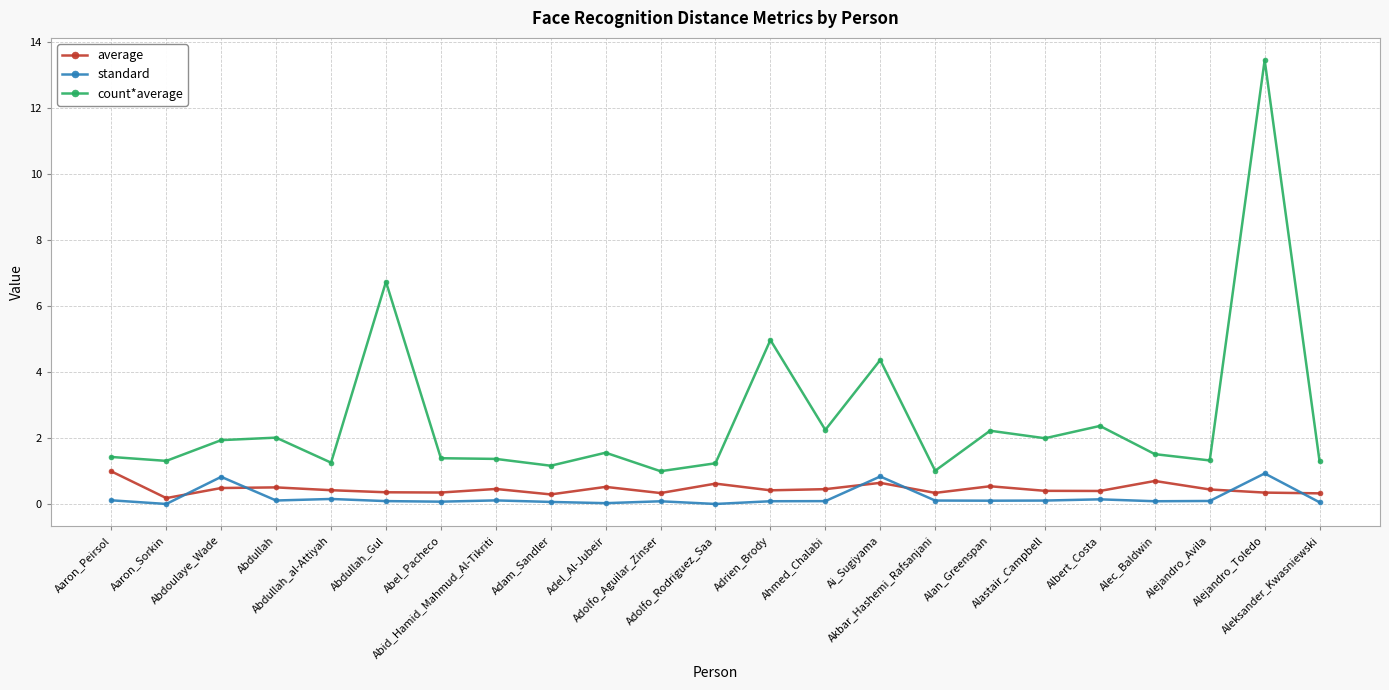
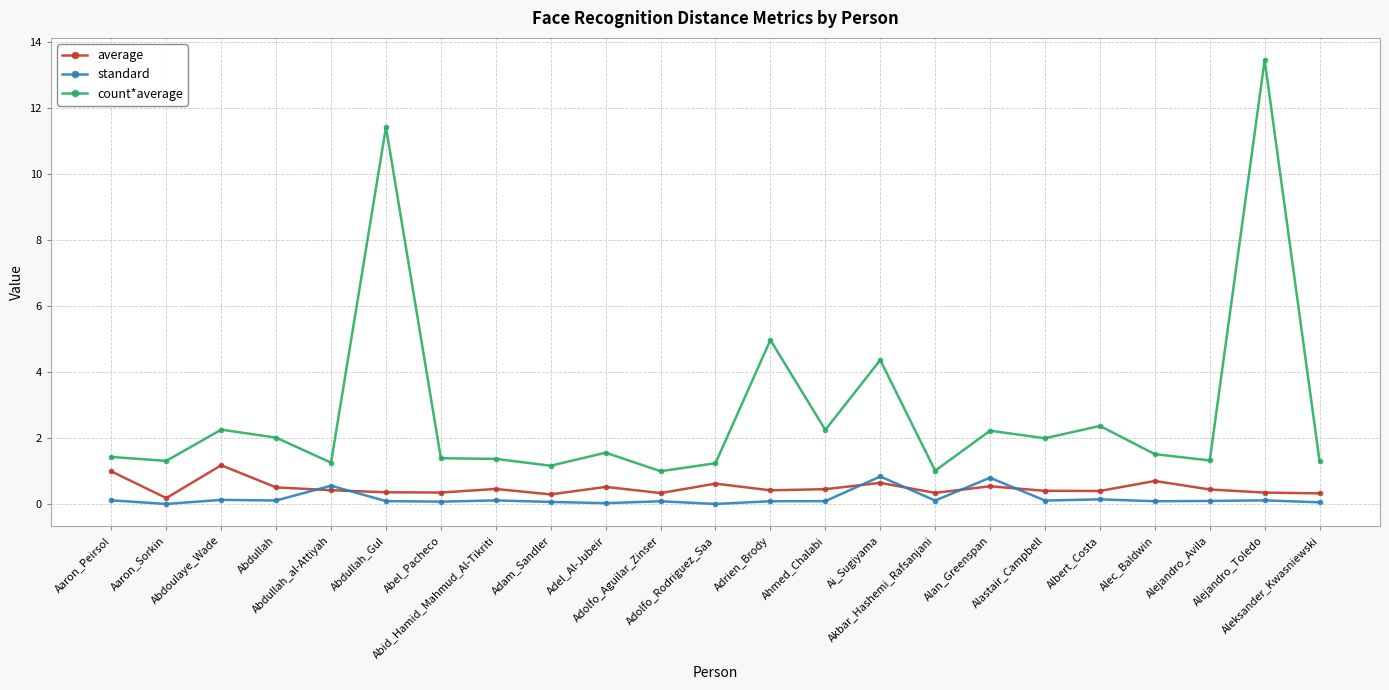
average, Abdoulaye_Wade: 0.5 -> 1.2
standard, Abdoulaye_Wade: 0.8 -> 0.1
count*average, Abdoulaye_Wade: 1.9 -> 2.3
standard, Abdullah_al-Attiyah: 0.2 -> 0.6
count*average, Abdullah_Gul: 6.7 -> 11.4
standard, Alan_Greenspan: 0.1 -> 0.8
standard, Alejandro_Toledo: 0.9 -> 0.1
